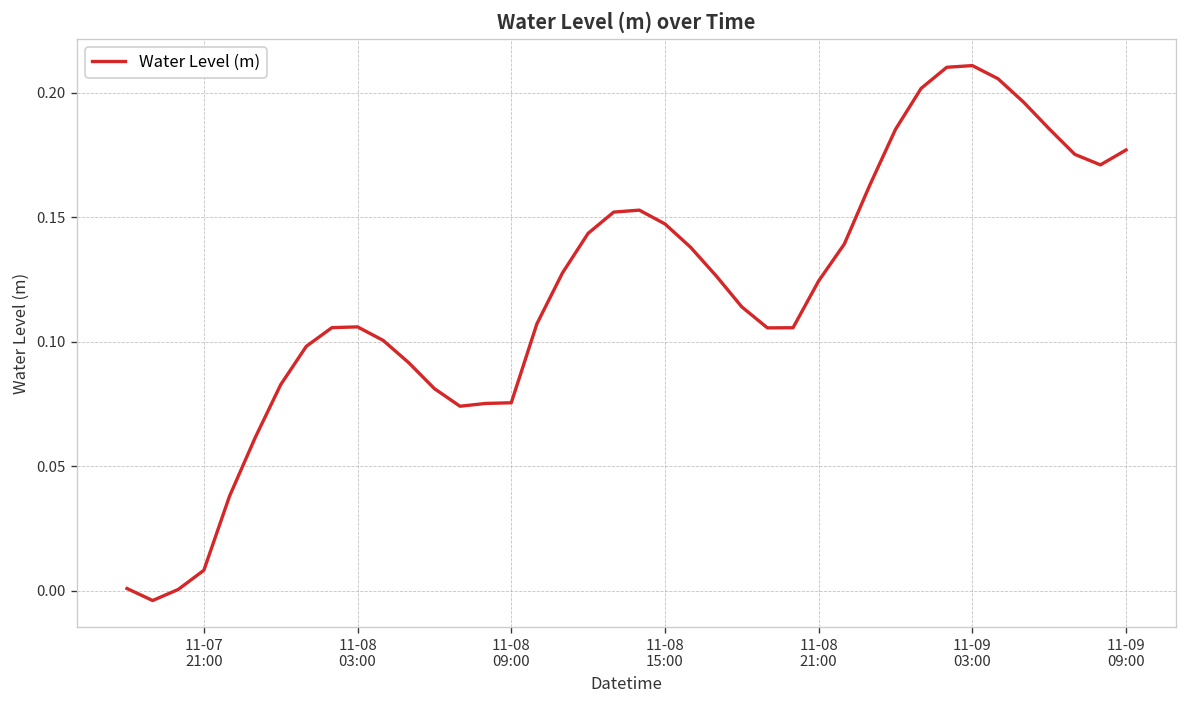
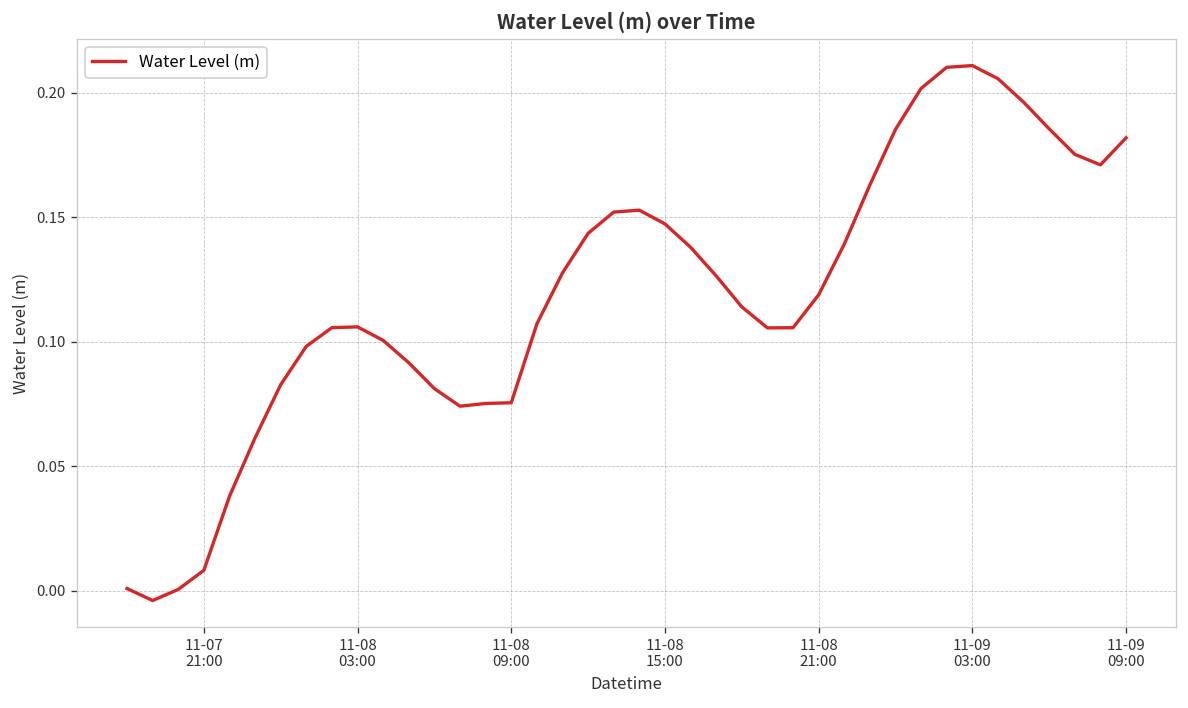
11-08 21:00: 0.124 -> 0.119
11-09 09:00: 0.177 -> 0.182
